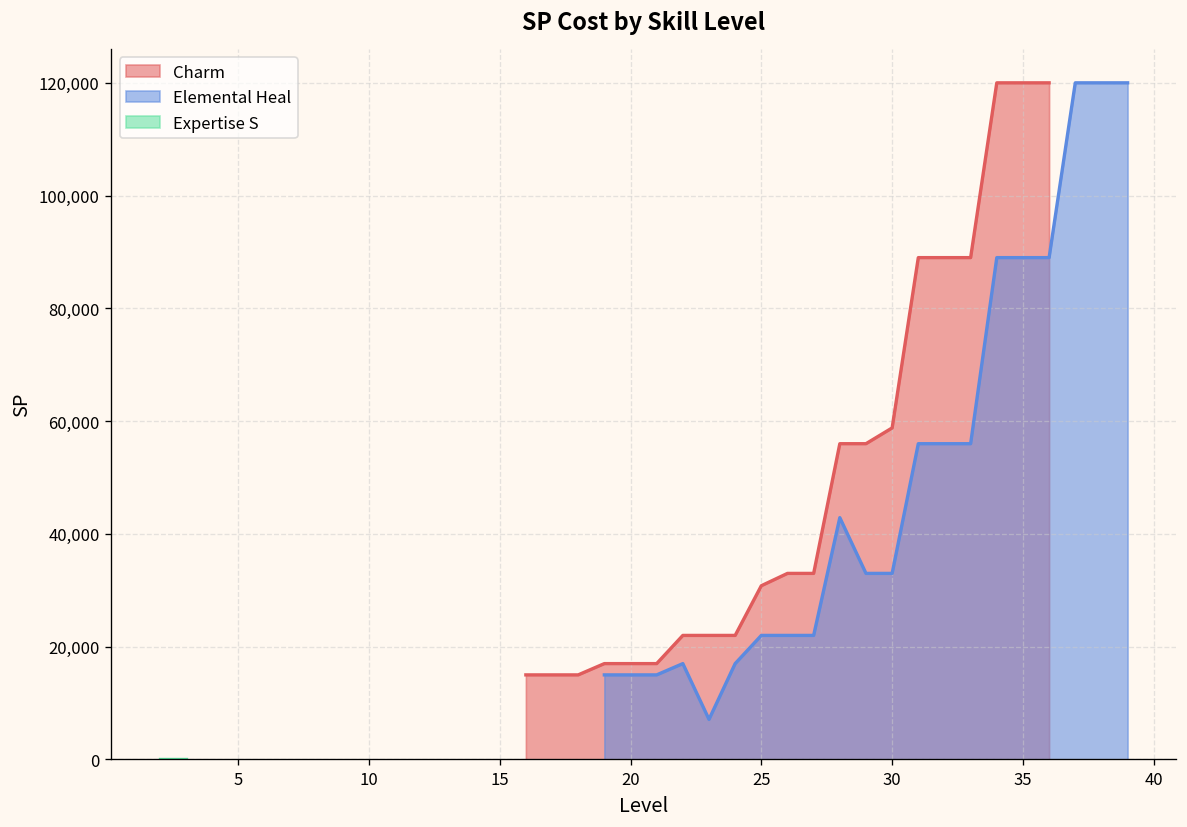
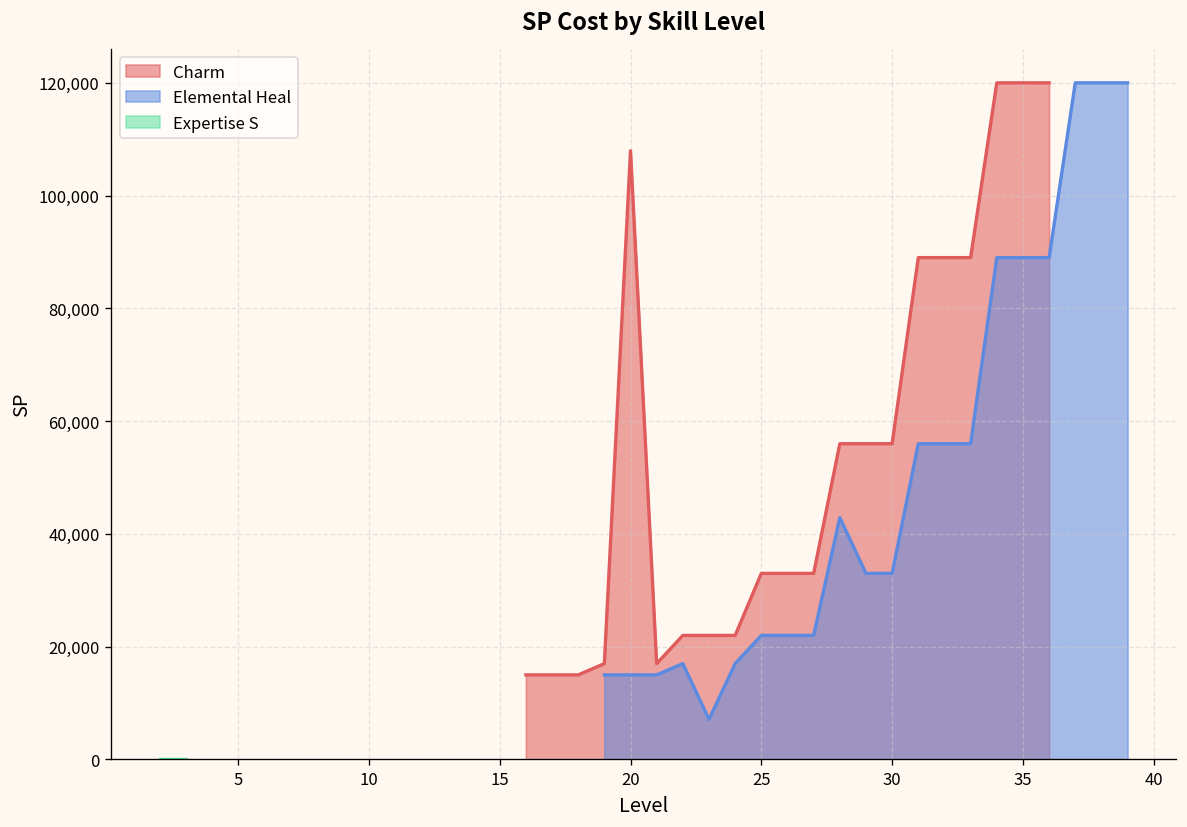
Charm, 20: 17,000 -> 108,000
Charm, 25: 31,000 -> 33,000
Charm, 30: 59,000 -> 56,000
